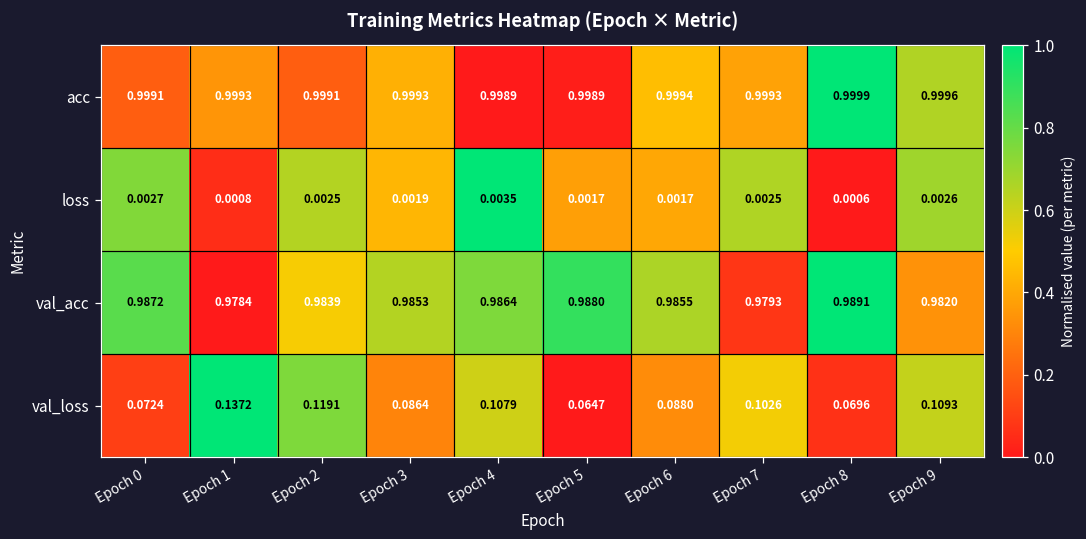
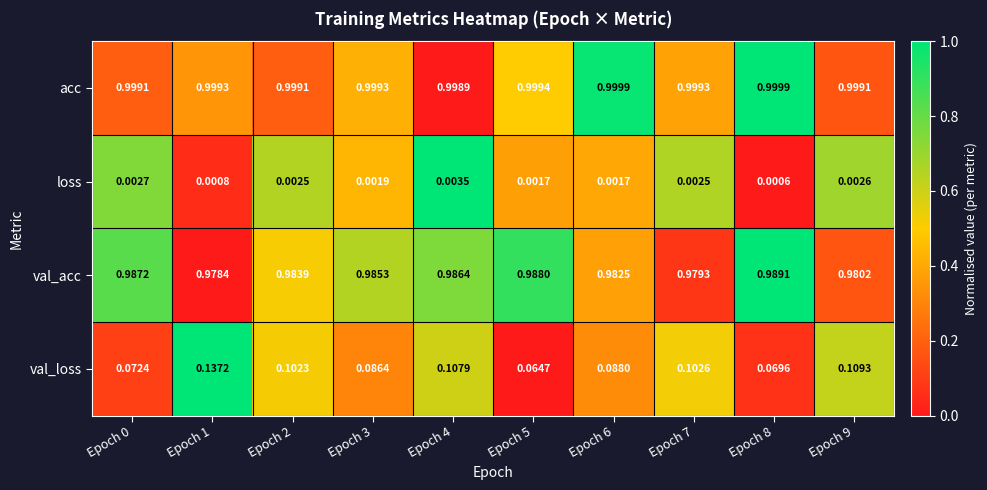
acc, Epoch 5: 0.9989 -> 0.9994
acc, Epoch 6: 0.9994 -> 0.9999
acc, Epoch 9: 0.9996 -> 0.9991
val_acc, Epoch 6: 0.9855 -> 0.9825
val_acc, Epoch 9: 0.9820 -> 0.9802
val_loss, Epoch 2: 0.1191 -> 0.1023
